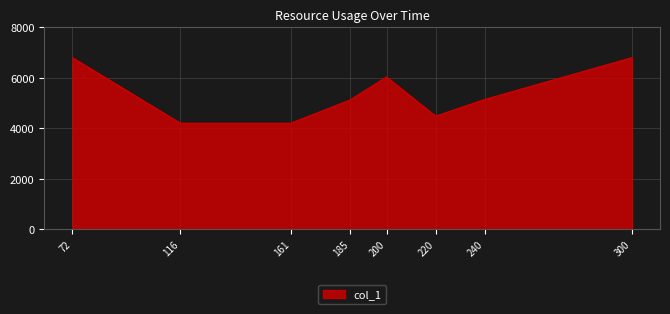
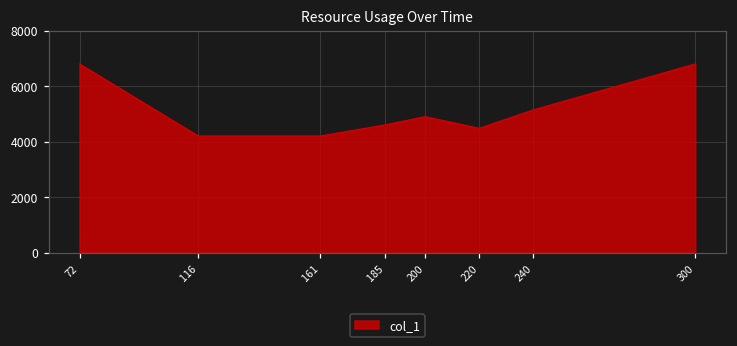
185: 5100 -> 4600
200: 6000 -> 4900
